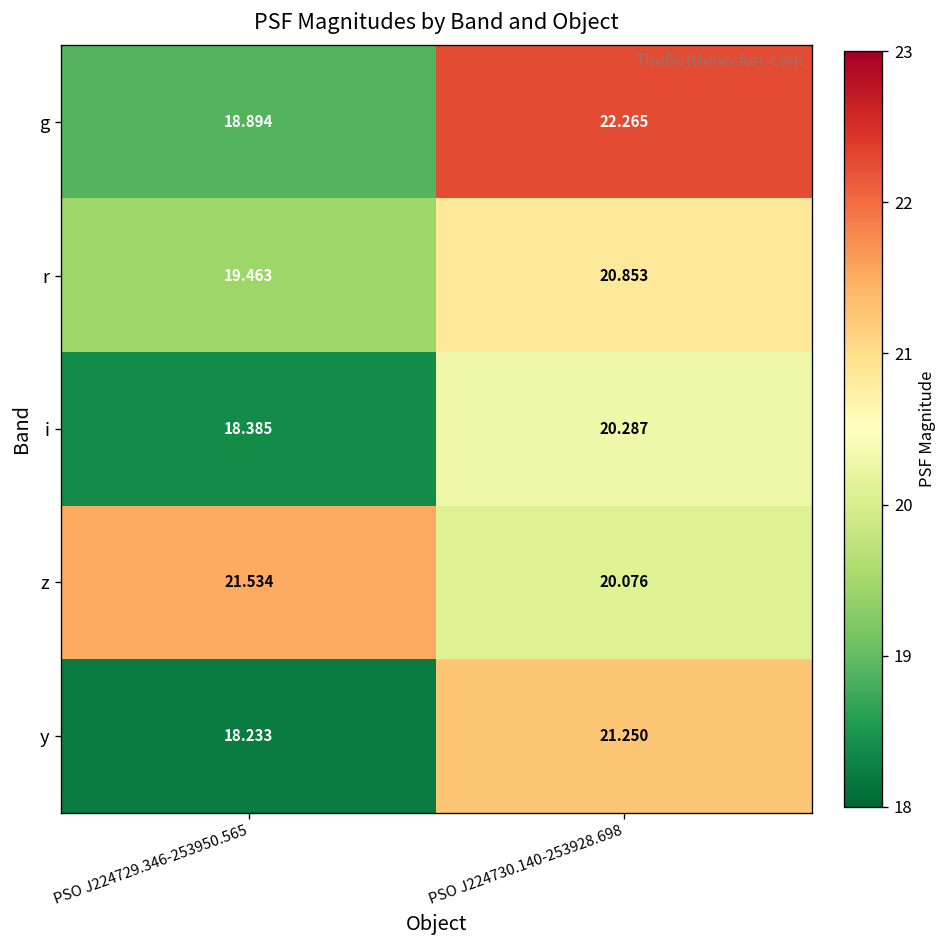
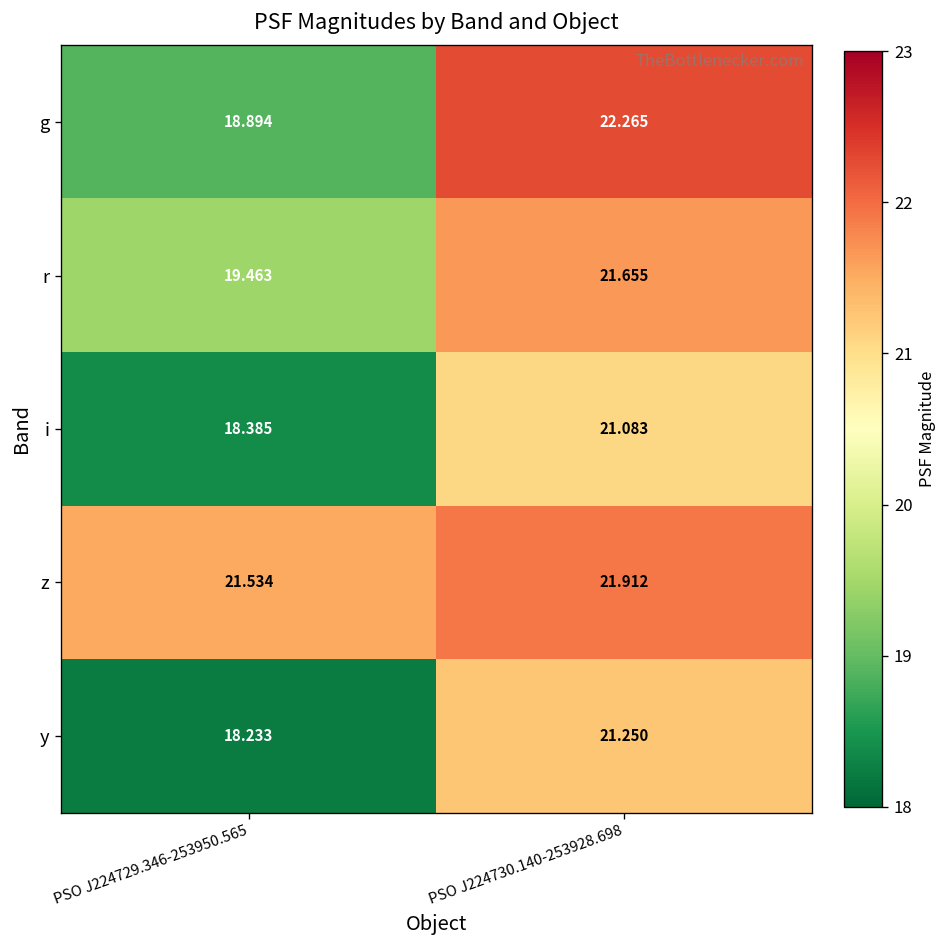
r, PSO J224730.140-253928.698: 20.853 -> 21.655
i, PSO J224730.140-253928.698: 20.287 -> 21.083
z, PSO J224730.140-253928.698: 20.076 -> 21.912
